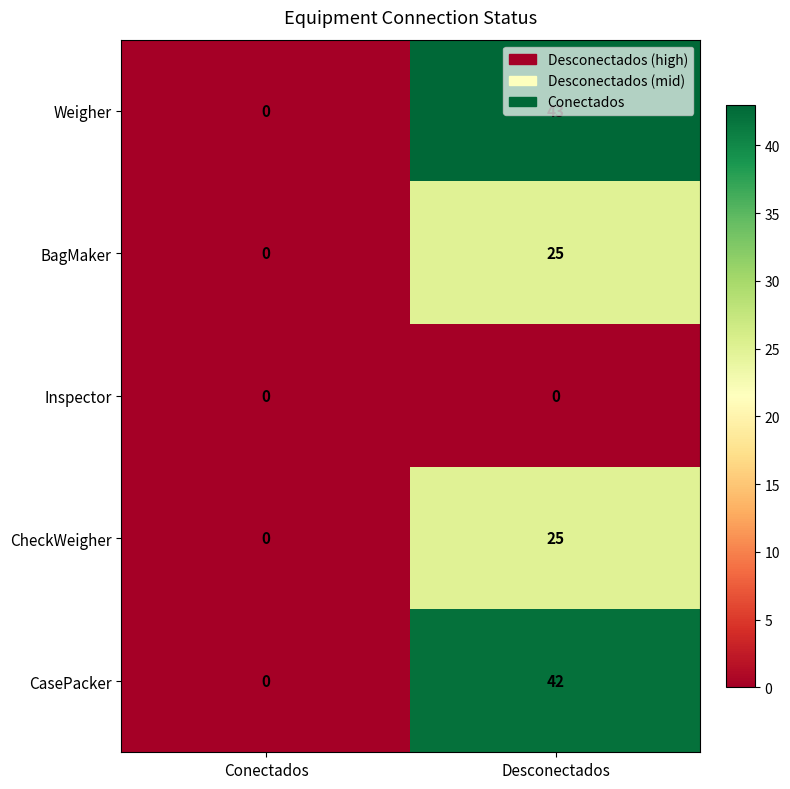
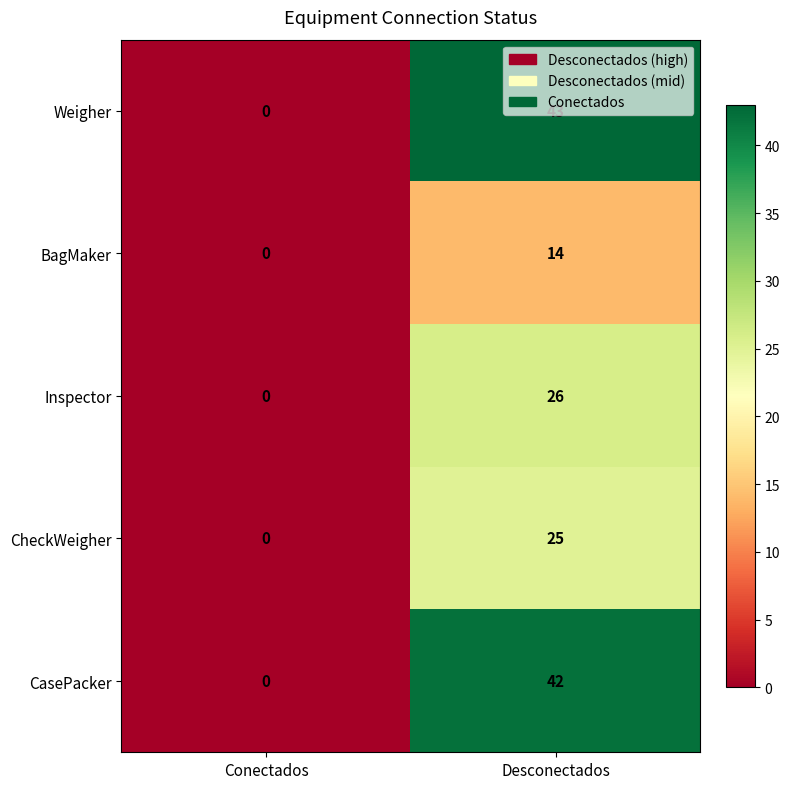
BagMaker, Desconectados: 25 -> 14
Inspector, Desconectados: 0 -> 26
